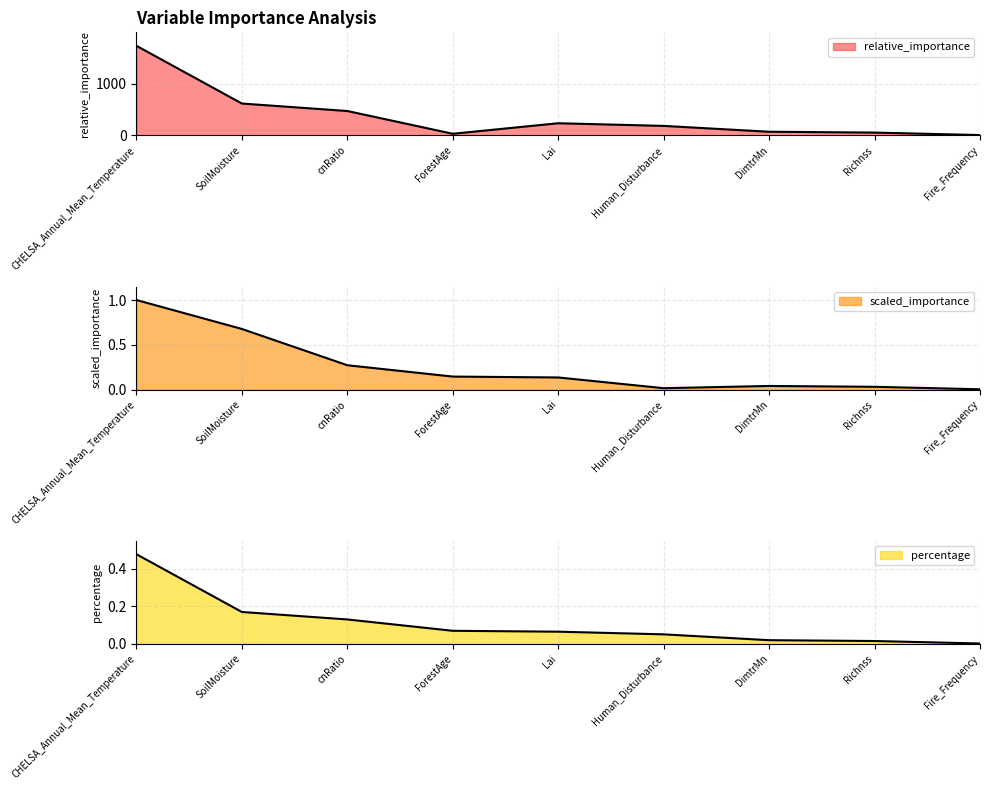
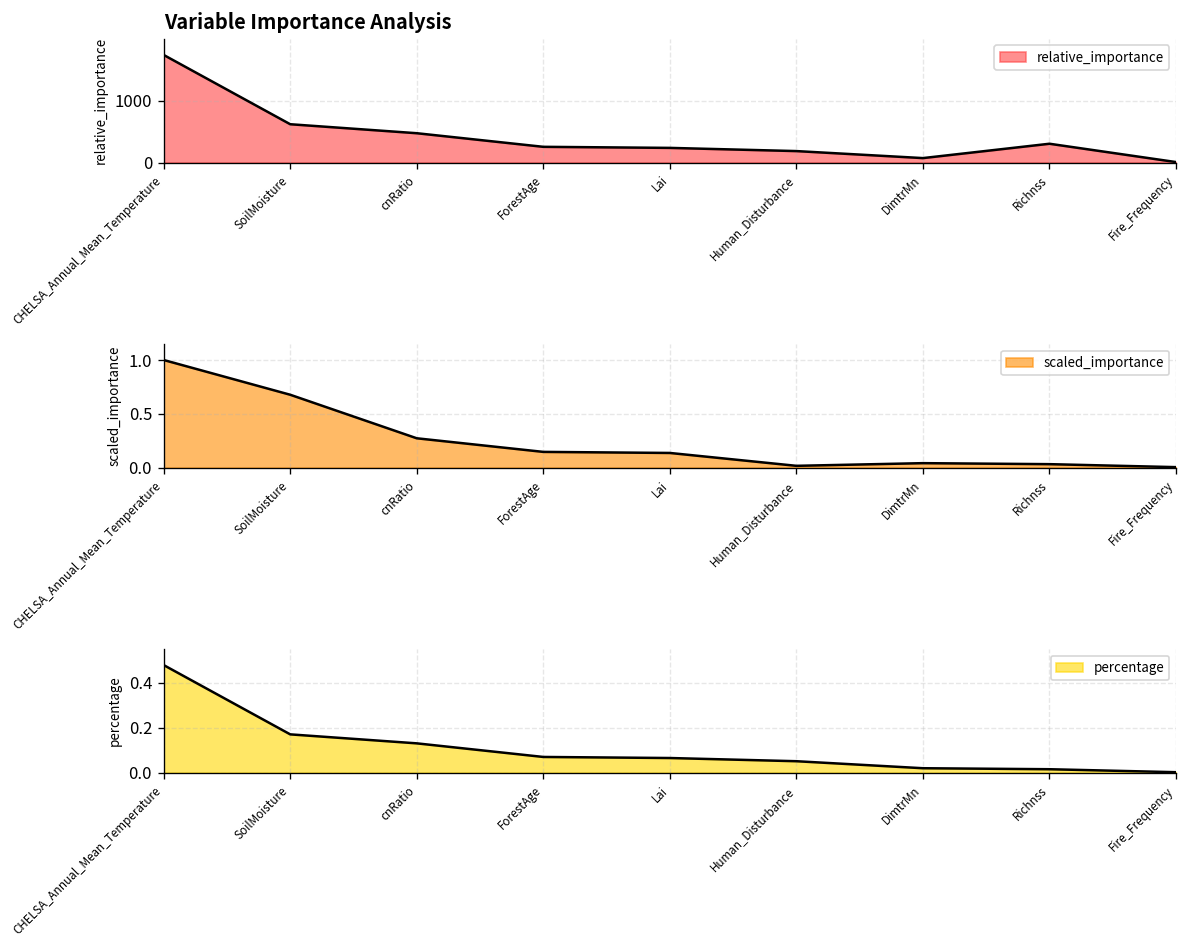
Variable Importance Analysis, ForestAge: 0 -> 300
Variable Importance Analysis, Richnss: 100 -> 300
